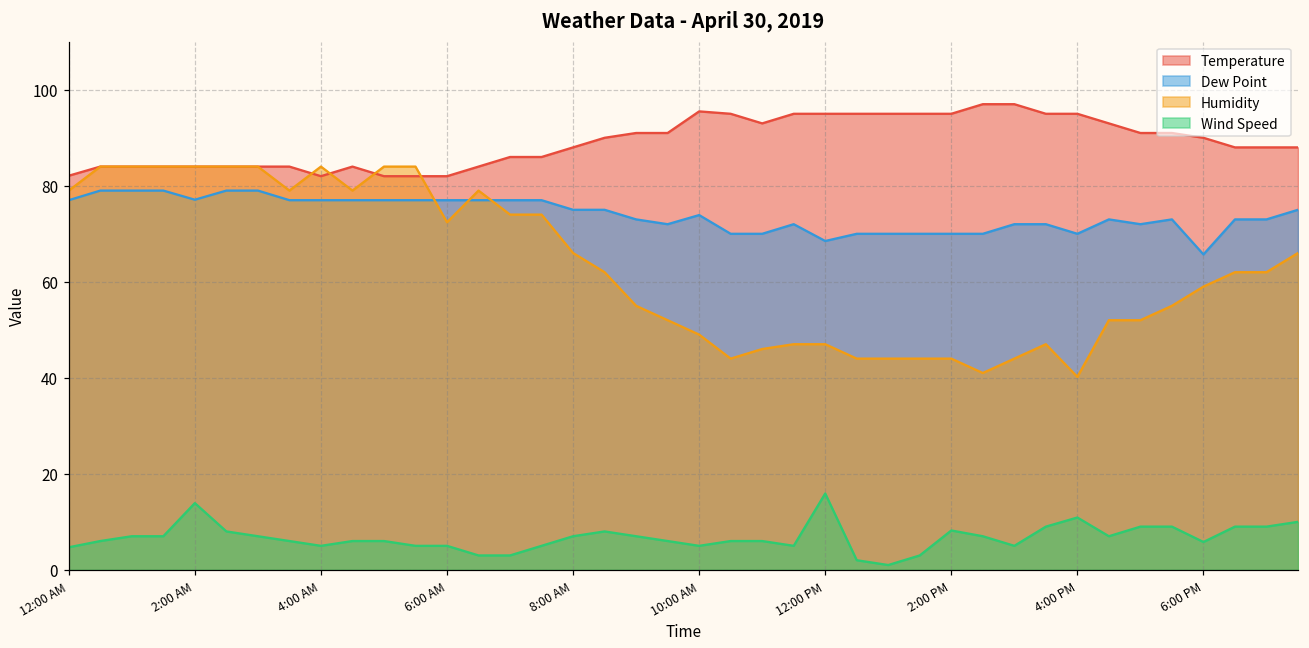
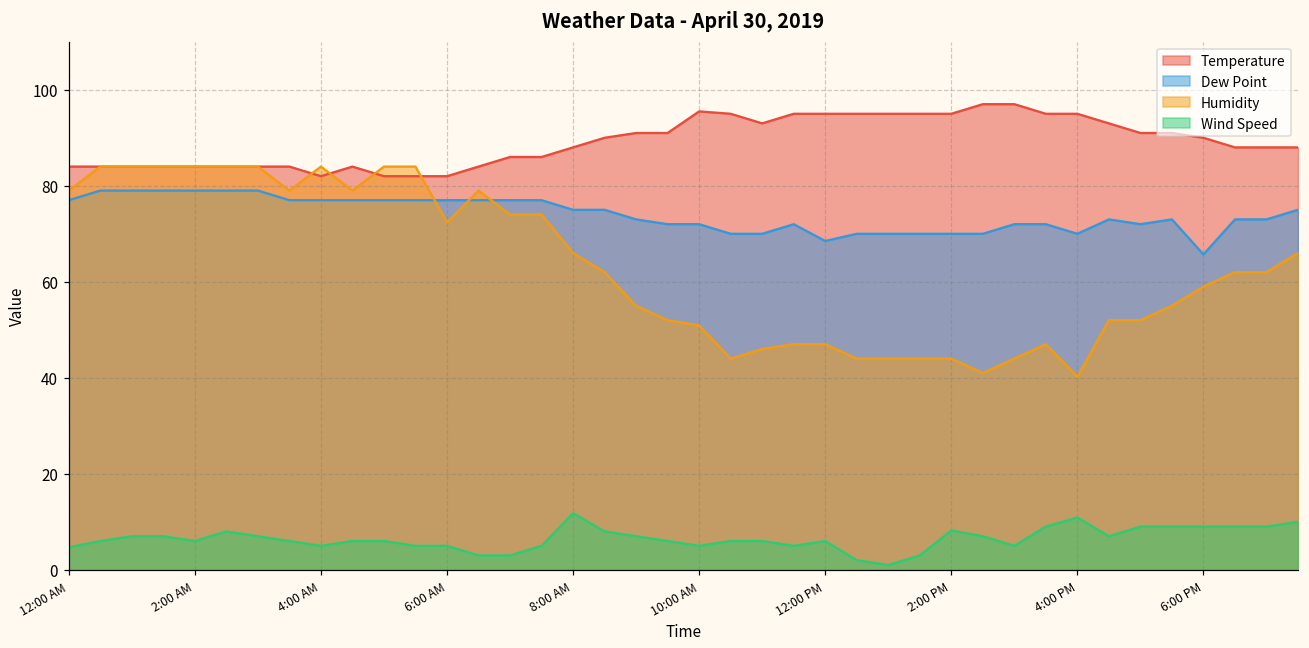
Temperature, 12:00 AM: 82 -> 84
Dew Point, 2:00 AM: 77 -> 79
Wind Speed, 2:00 AM: 14 -> 6
Wind Speed, 8:00 AM: 7 -> 12
Dew Point, 10:00 AM: 74 -> 72
Humidity, 10:00 AM: 49 -> 51
Wind Speed, 12:00 PM: 16 -> 6
Wind Speed, 6:00 PM: 6 -> 9
